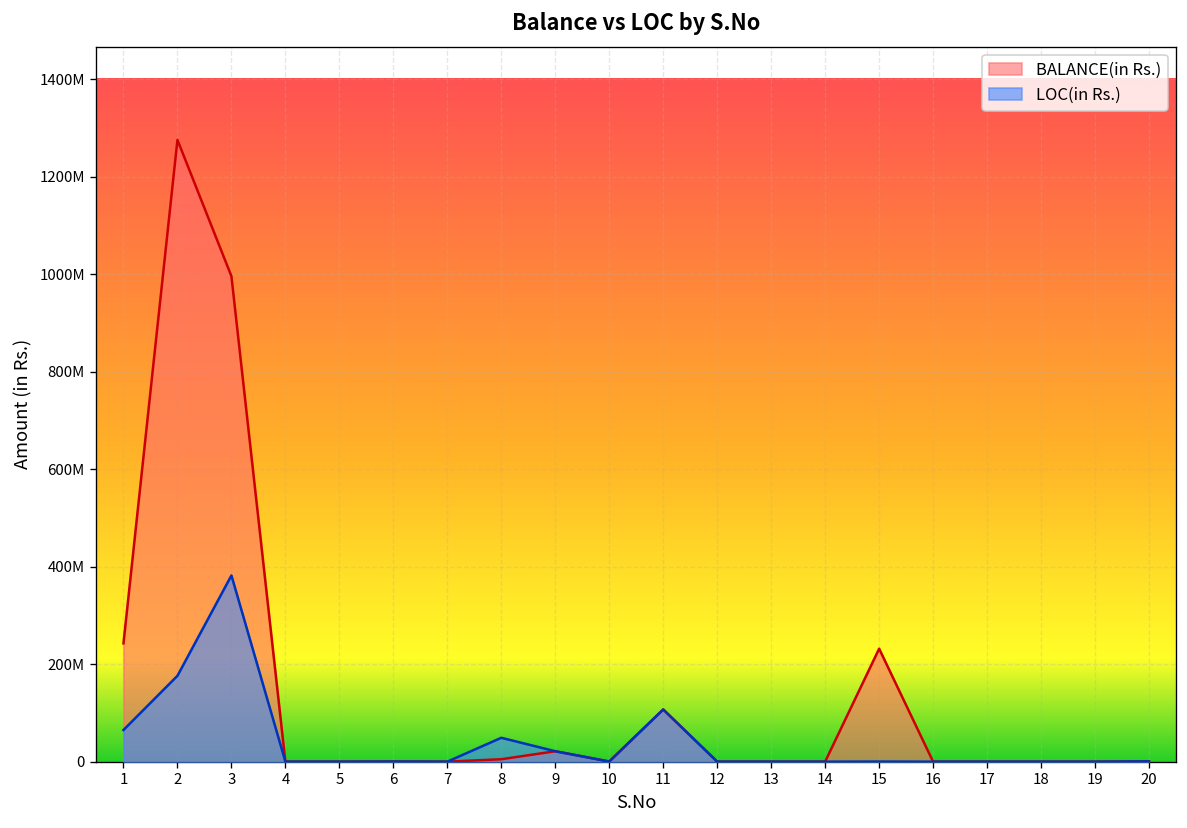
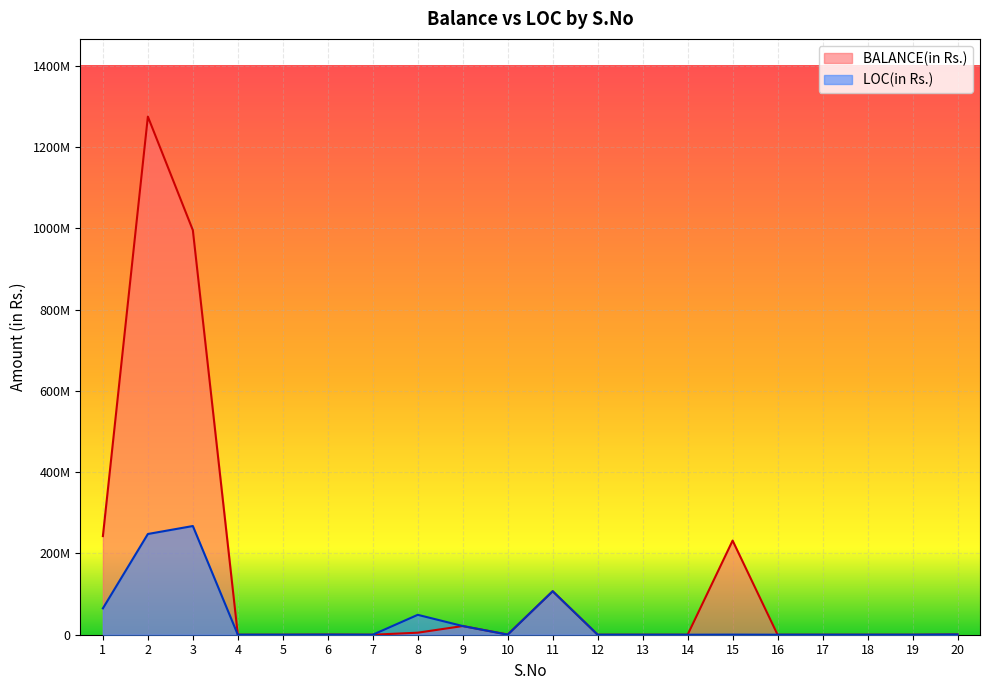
LOC(in Rs.), 2: 180000000 -> 250000000
LOC(in Rs.), 3: 380000000 -> 270000000
